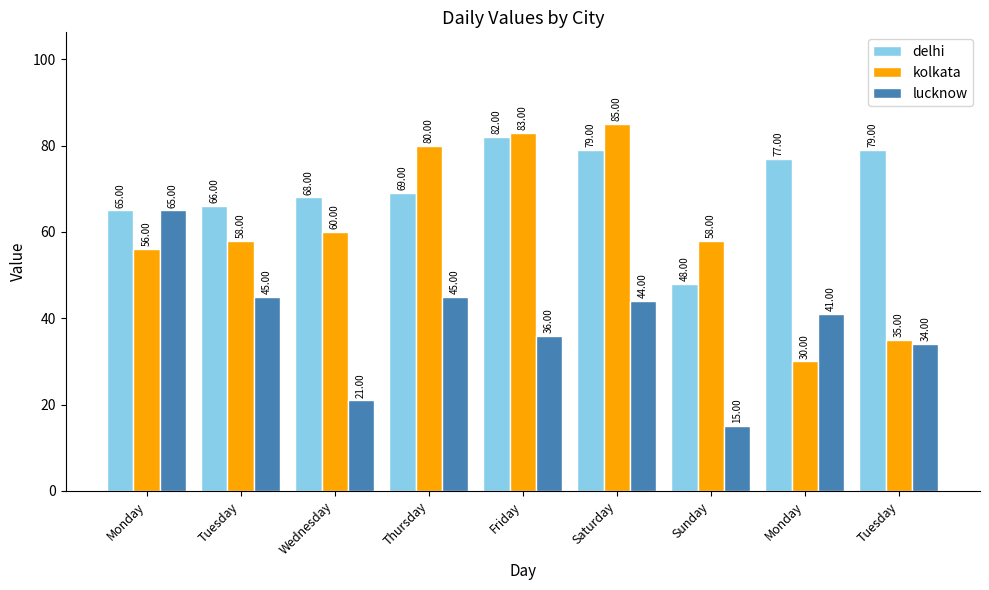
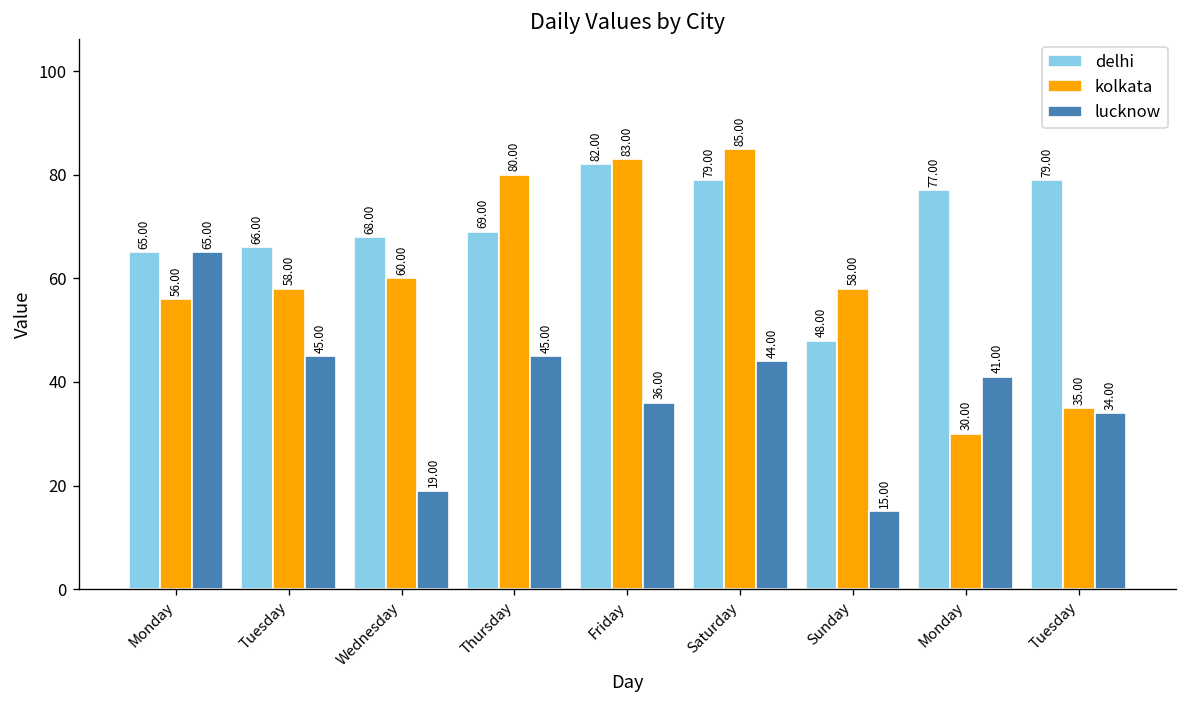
lucknow, Wednesday: 21.00 -> 19.00
